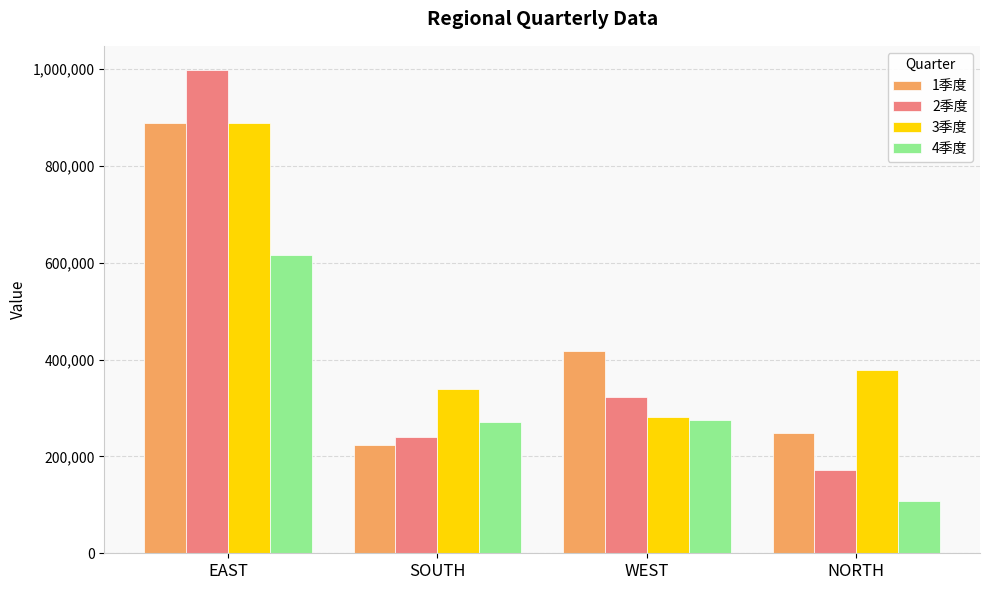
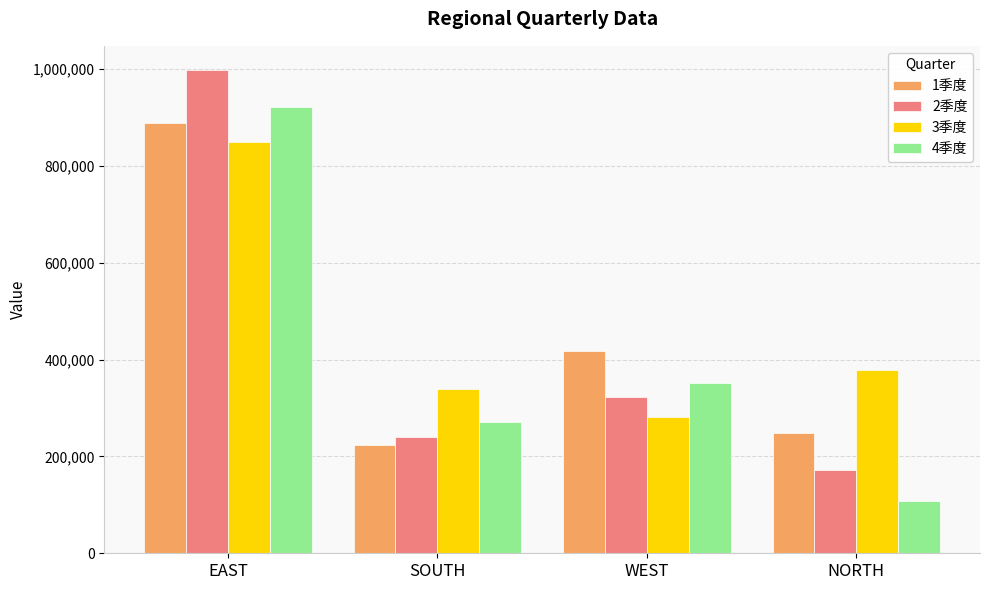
3季度, EAST: 890,000 -> 850,000
4季度, EAST: 620,000 -> 920,000
4季度, WEST: 270,000 -> 350,000
